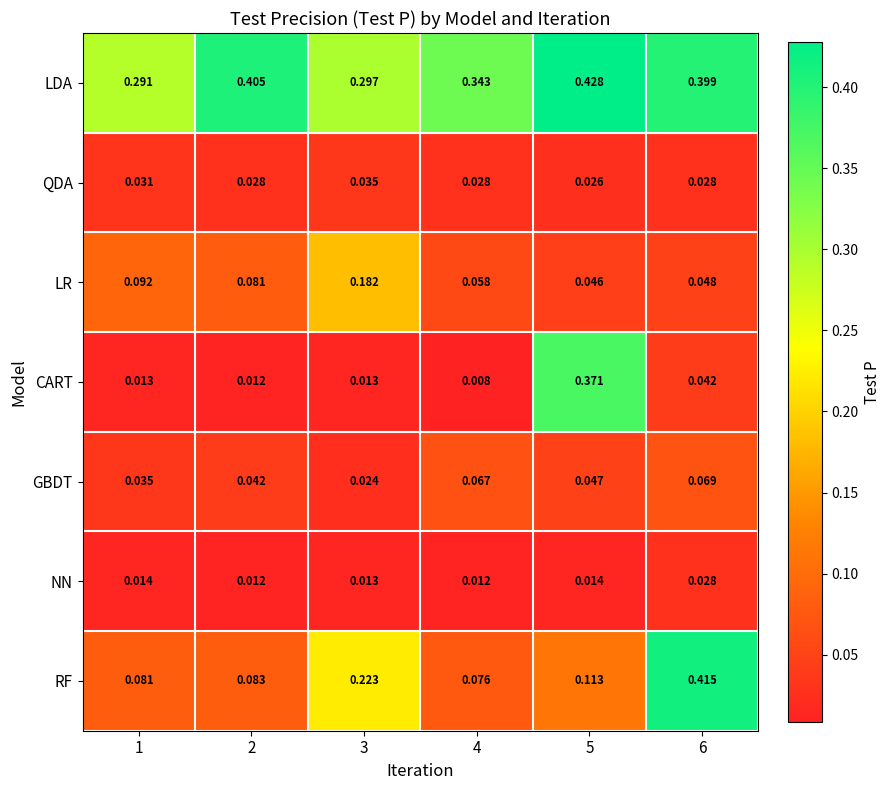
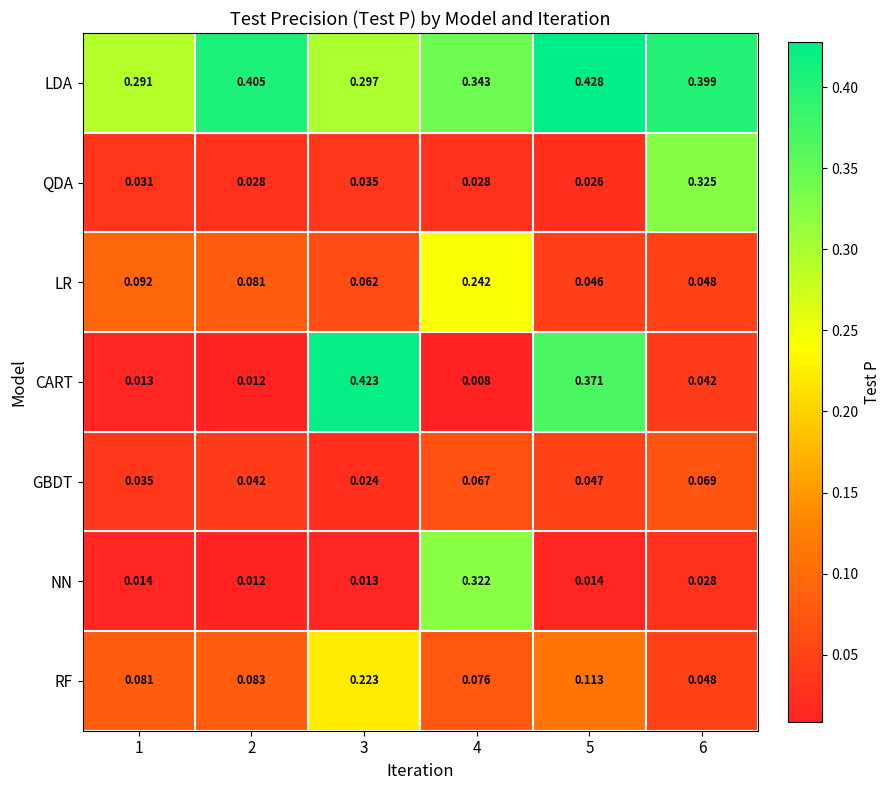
QDA, 6: 0.028 -> 0.325
LR, 3: 0.182 -> 0.062
LR, 4: 0.058 -> 0.242
CART, 3: 0.013 -> 0.423
NN, 4: 0.012 -> 0.322
RF, 6: 0.415 -> 0.048
